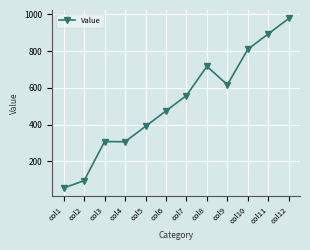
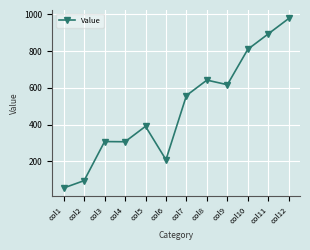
col6: 470 -> 210
col8: 720 -> 640
